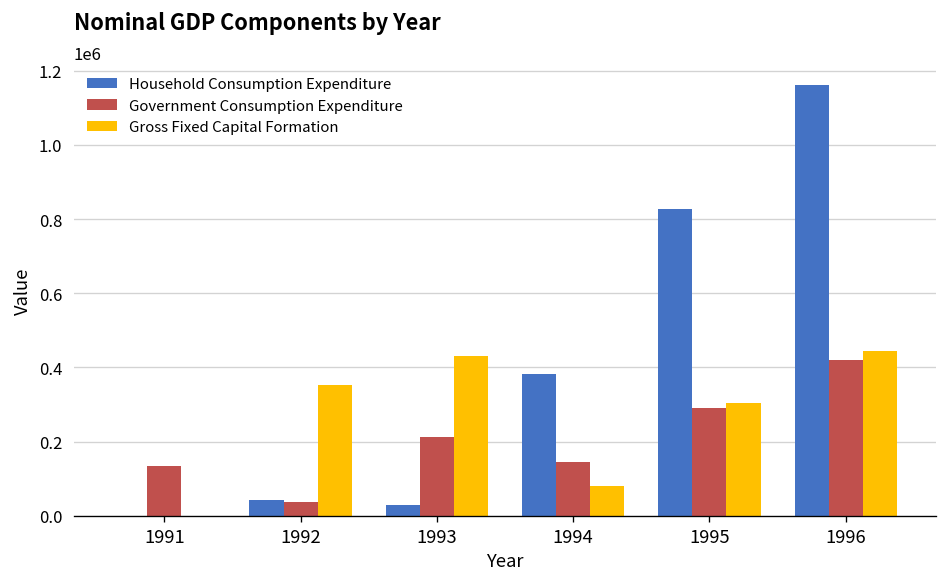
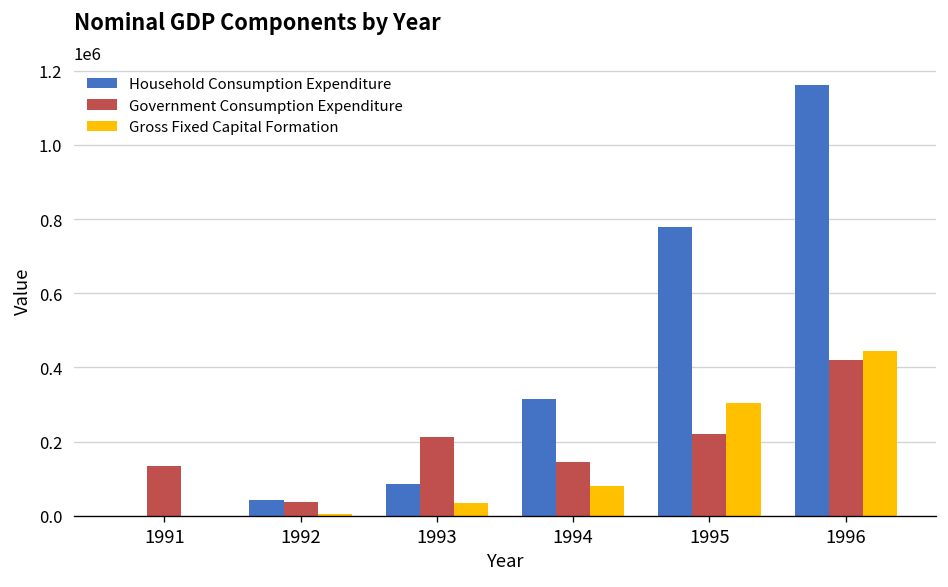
Gross Fixed Capital Formation, 1992: 350000 -> 0
Household Consumption Expenditure, 1993: 30000 -> 80000
Gross Fixed Capital Formation, 1993: 430000 -> 40000
Household Consumption Expenditure, 1994: 380000 -> 320000
Household Consumption Expenditure, 1995: 830000 -> 780000
Government Consumption Expenditure, 1995: 290000 -> 220000
